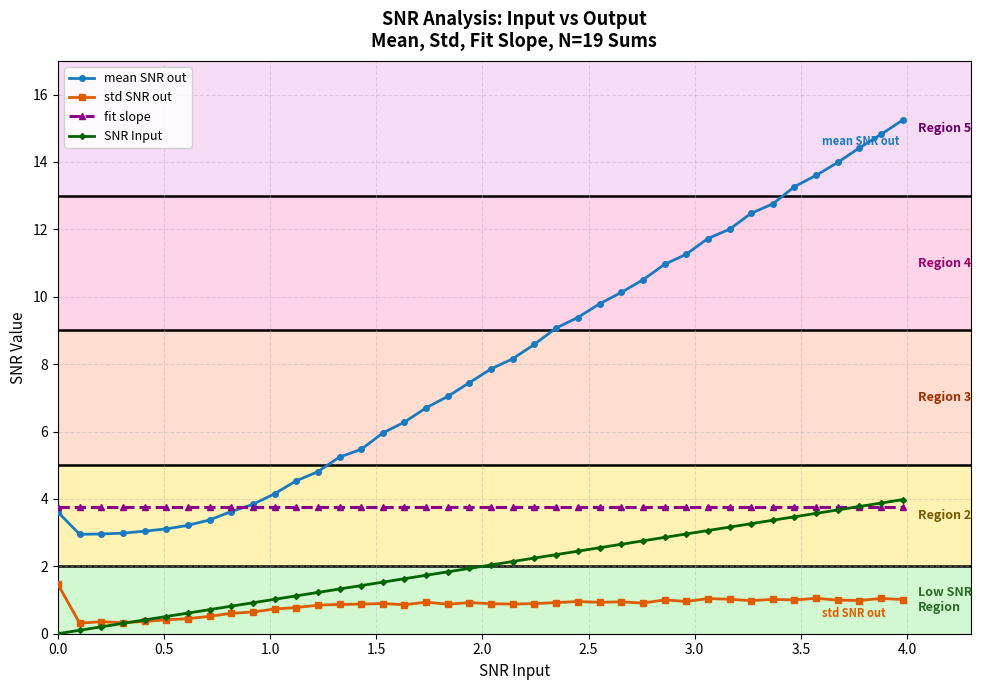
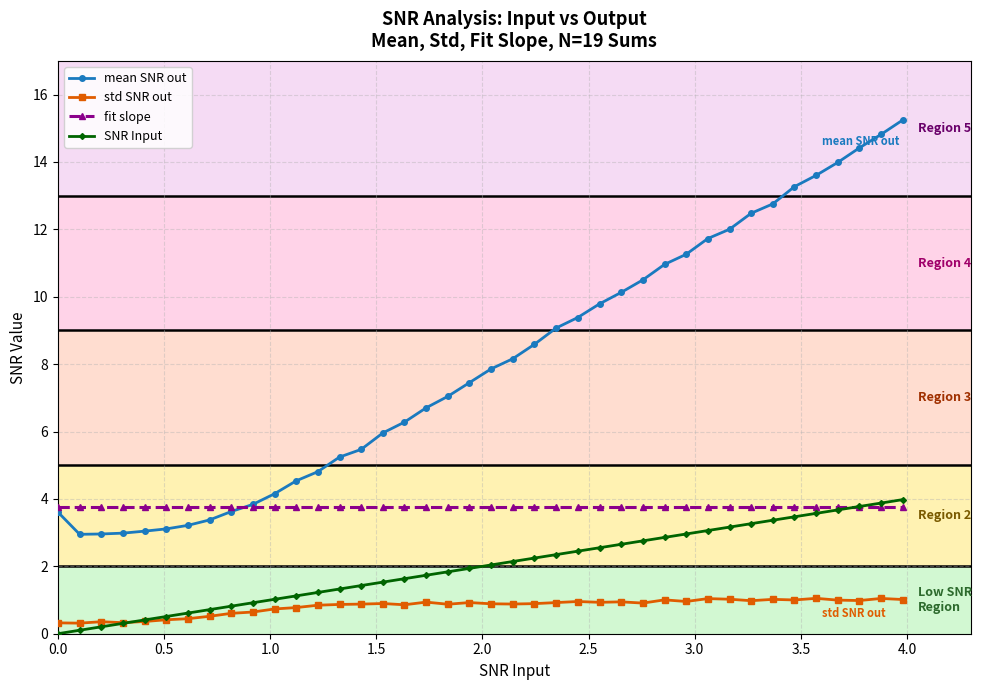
std SNR out, 0.0: 1.5 -> 0.3
